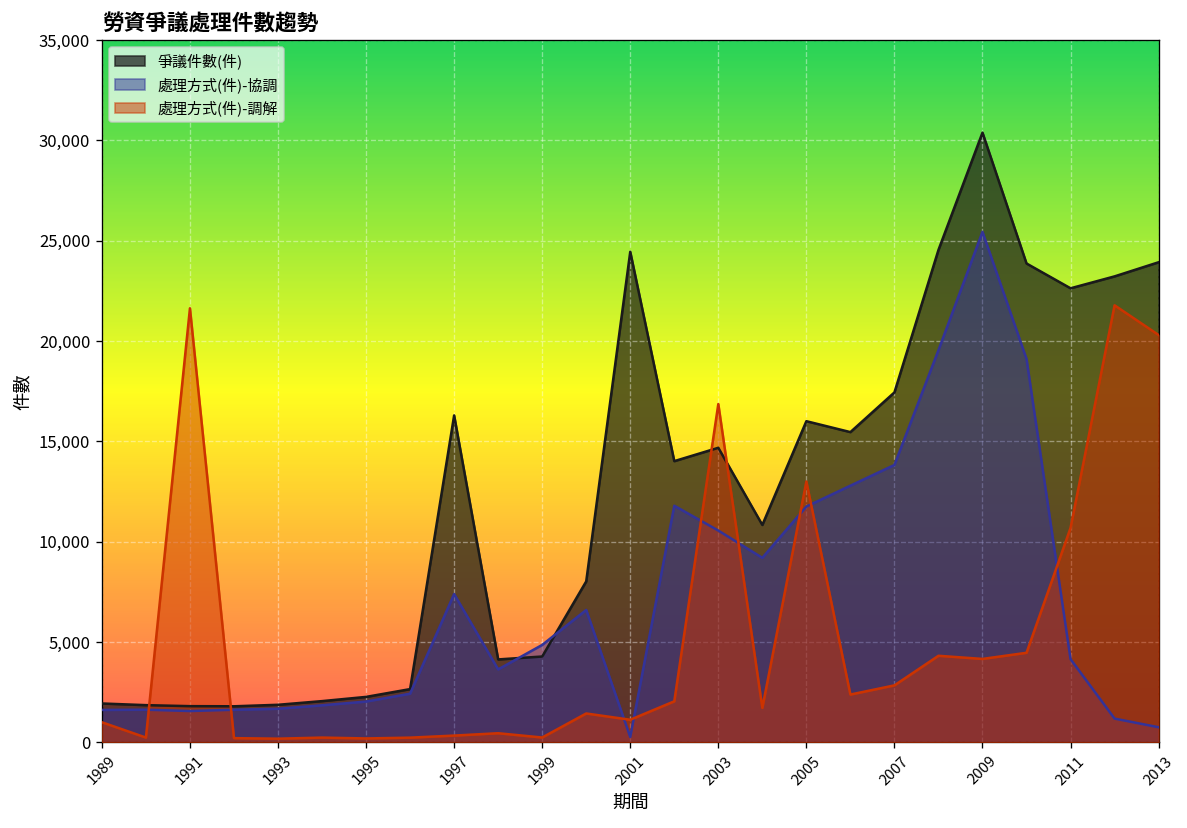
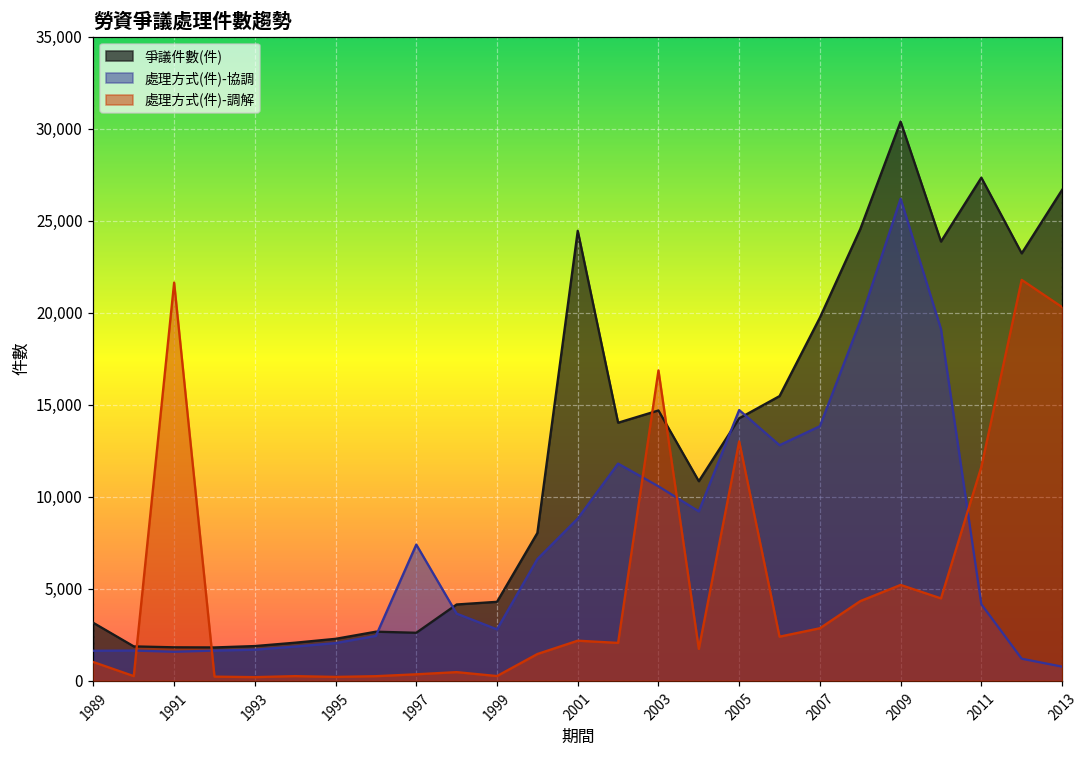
爭議件數(件), 1989: 1,900 -> 3,100
爭議件數(件), 1997: 16,300 -> 2,600
處理方式(件)-協調, 1999: 4,900 -> 2,800
處理方式(件)-協調, 2001: 300 -> 8,800
處理方式(件)-調解, 2001: 1,100 -> 2,200
爭議件數(件), 2005: 16,000 -> 14,300
處理方式(件)-協調, 2005: 11,800 -> 14,700
爭議件數(件), 2007: 17,400 -> 19,700
處理方式(件)-協調, 2009: 25,400 -> 26,200
處理方式(件)-調解, 2009: 4,200 -> 5,200
爭議件數(件), 2011: 22,600 -> 27,300
處理方式(件)-調解, 2011: 10,700 -> 11,600
爭議件數(件), 2013: 23,900 -> 26,700
